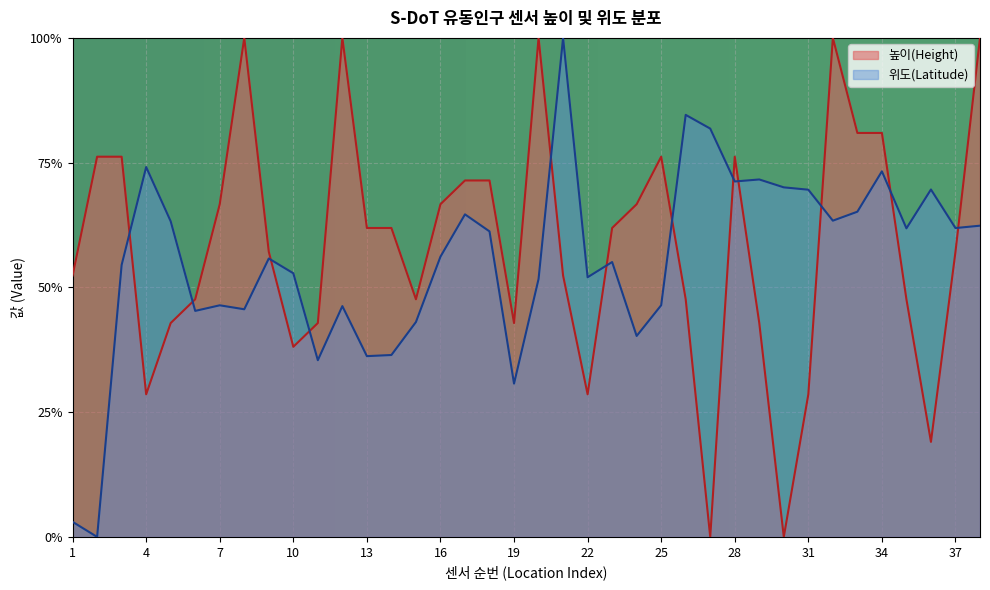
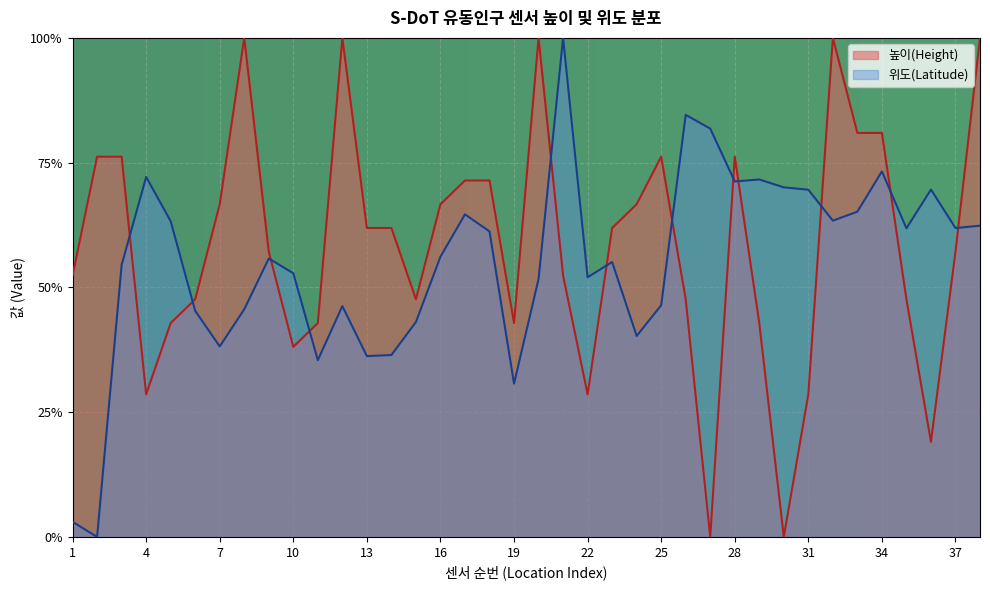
위도(Latitude), 4: 74% -> 72%
위도(Latitude), 7: 46% -> 38%
